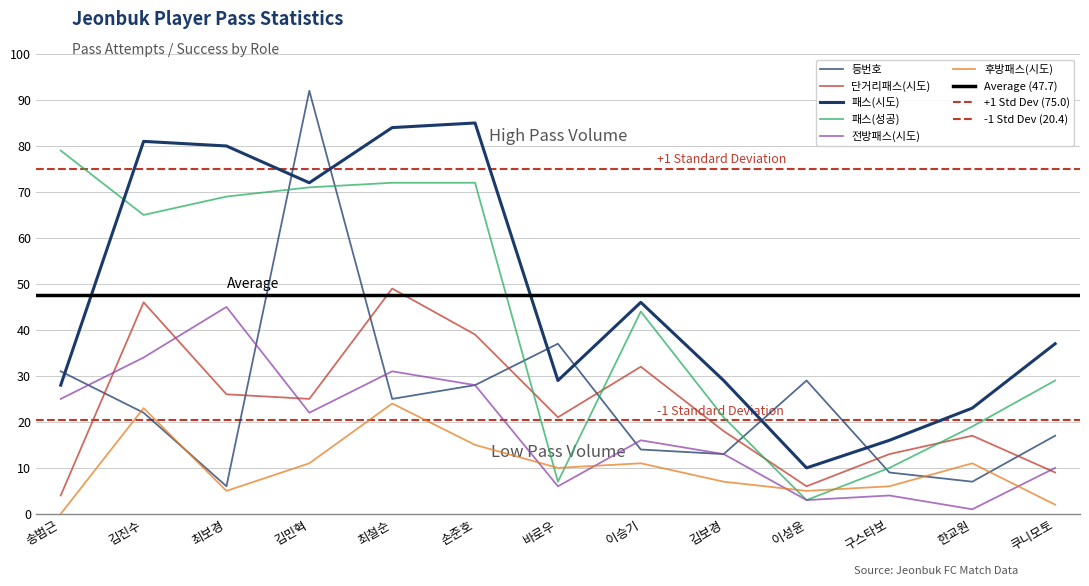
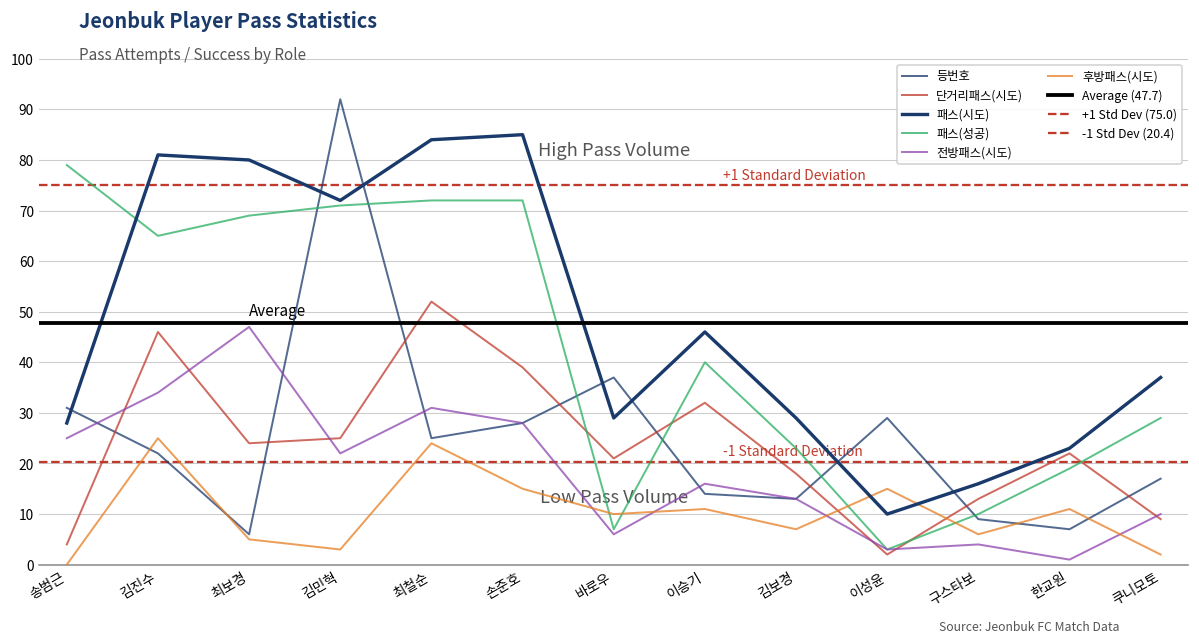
후방패스(시도), 김진수: 23 -> 25
단거리패스(시도), 최보경: 26 -> 24
전방패스(시도), 최보경: 45 -> 47
후방패스(시도), 김민혁: 11 -> 3
단거리패스(시도), 최철순: 49 -> 52
패스(성공), 이승기: 44 -> 40
패스(성공), 김보경: 21 -> 23
단거리패스(시도), 이성윤: 6 -> 2
후방패스(시도), 이성윤: 5 -> 15
단거리패스(시도), 한교원: 17 -> 22
